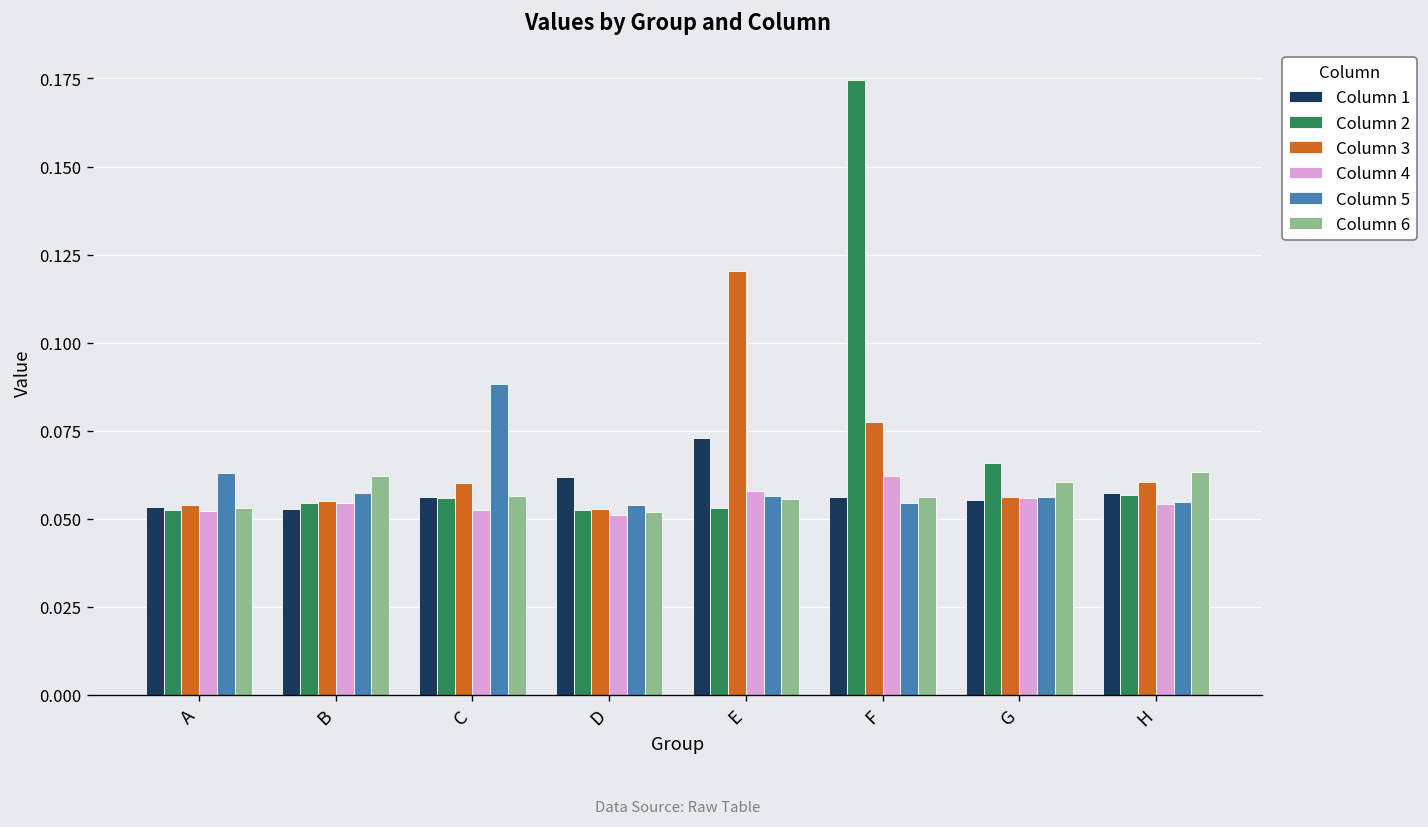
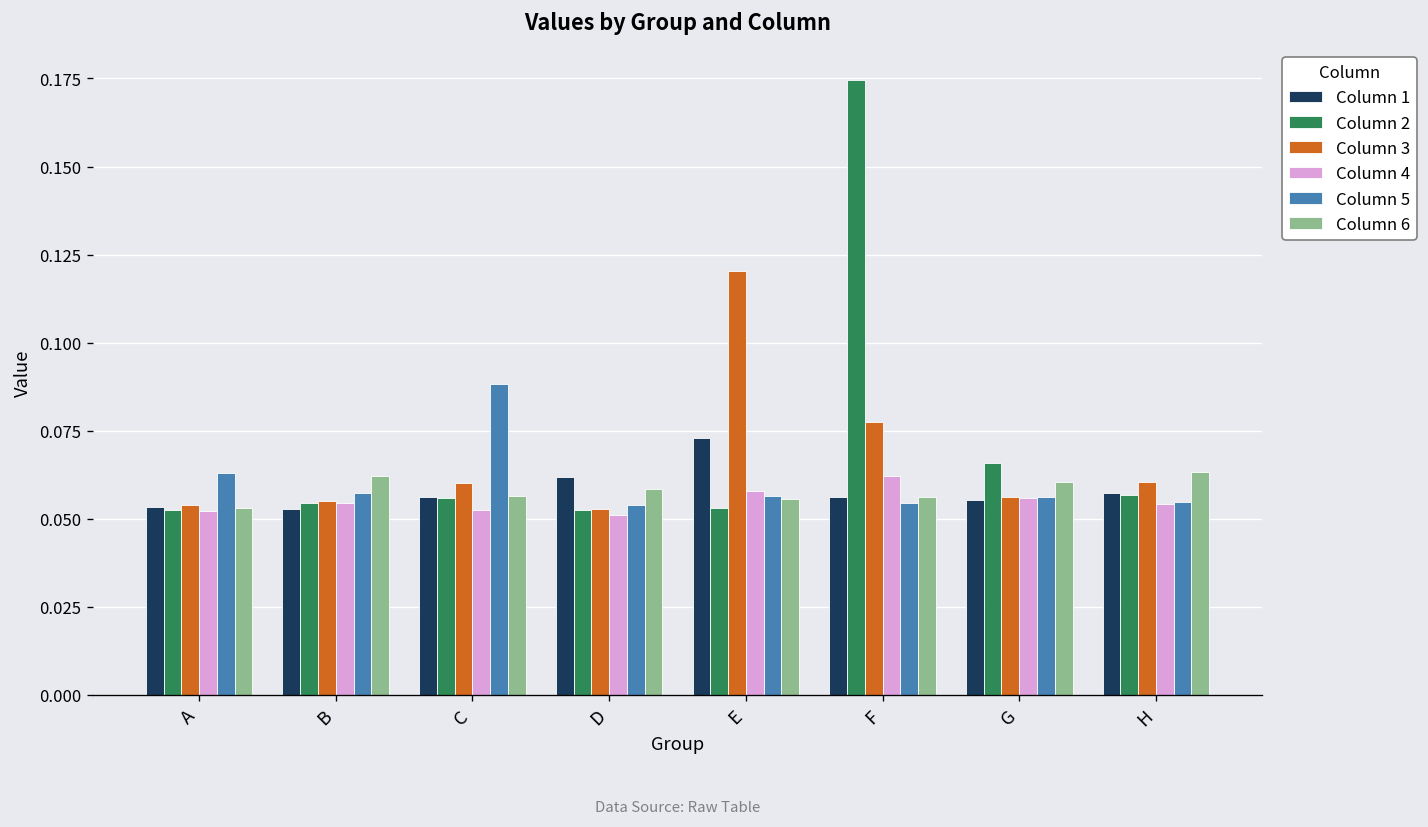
Column 6, D: 0.052 -> 0.059
